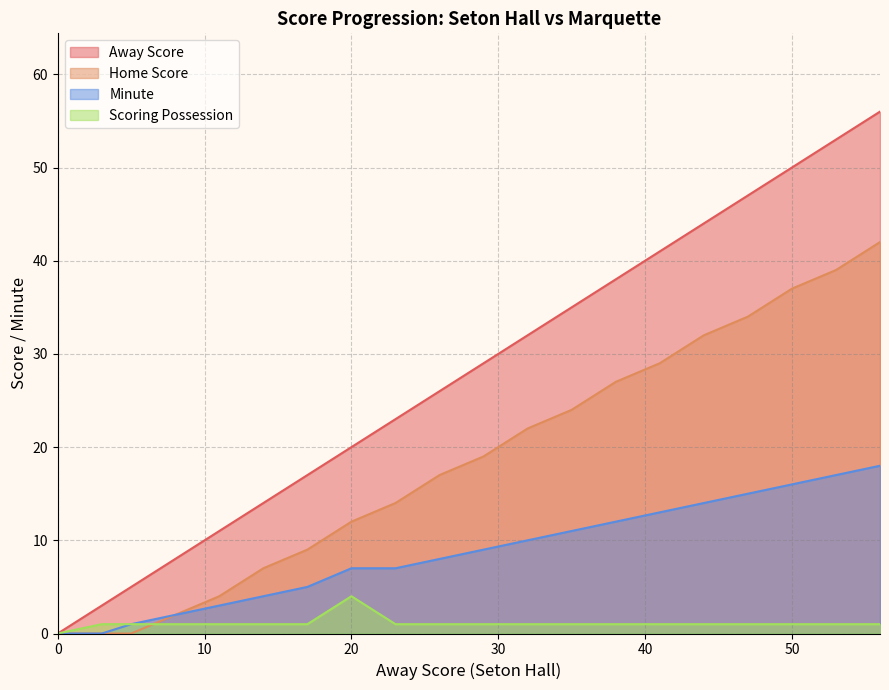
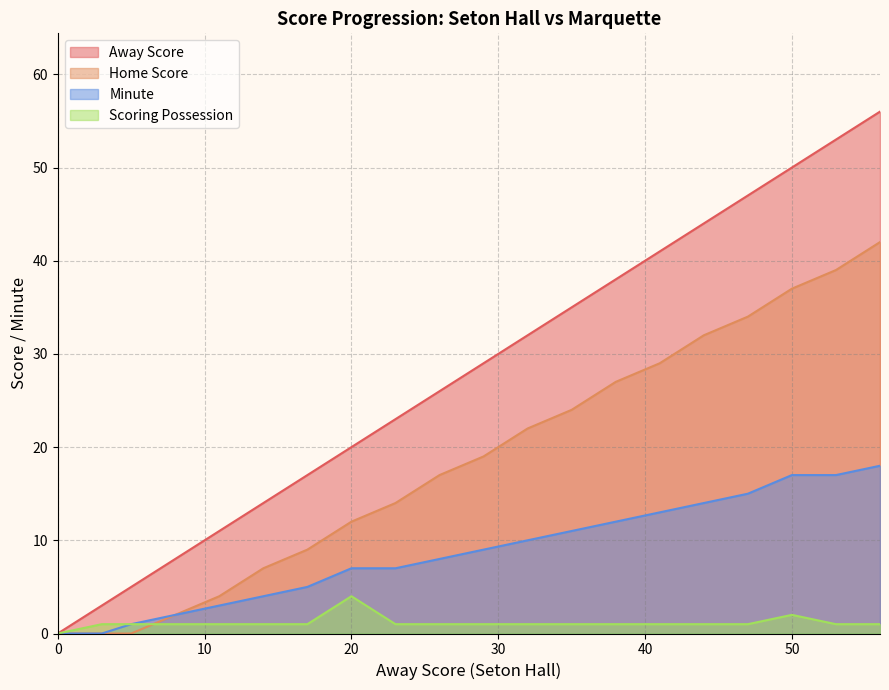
Minute, 50: 16 -> 17
Scoring Possession, 50: 1 -> 2
